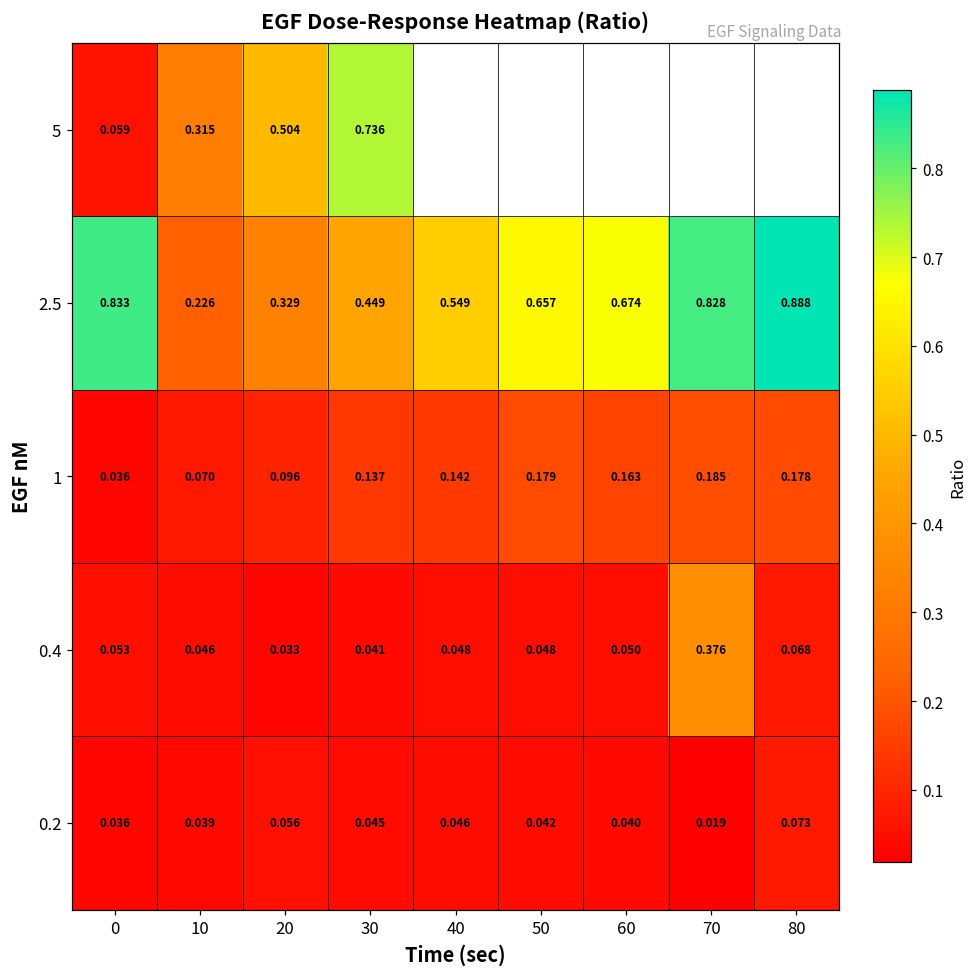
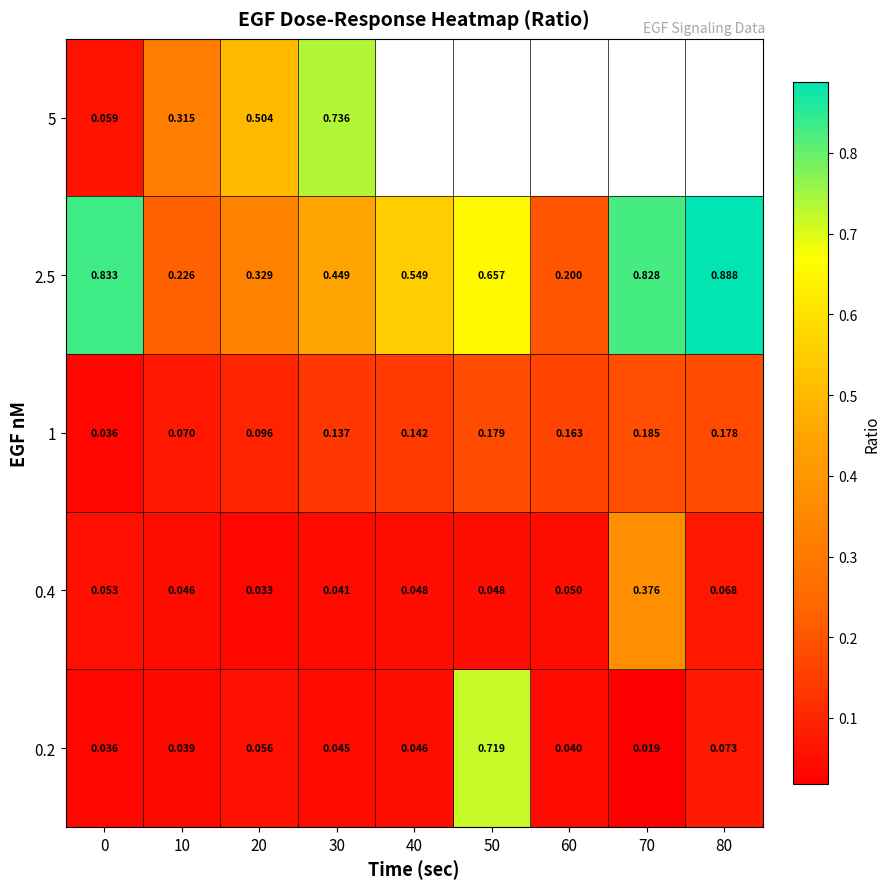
2.5, 60: 0.674 -> 0.200
0.2, 50: 0.042 -> 0.719
